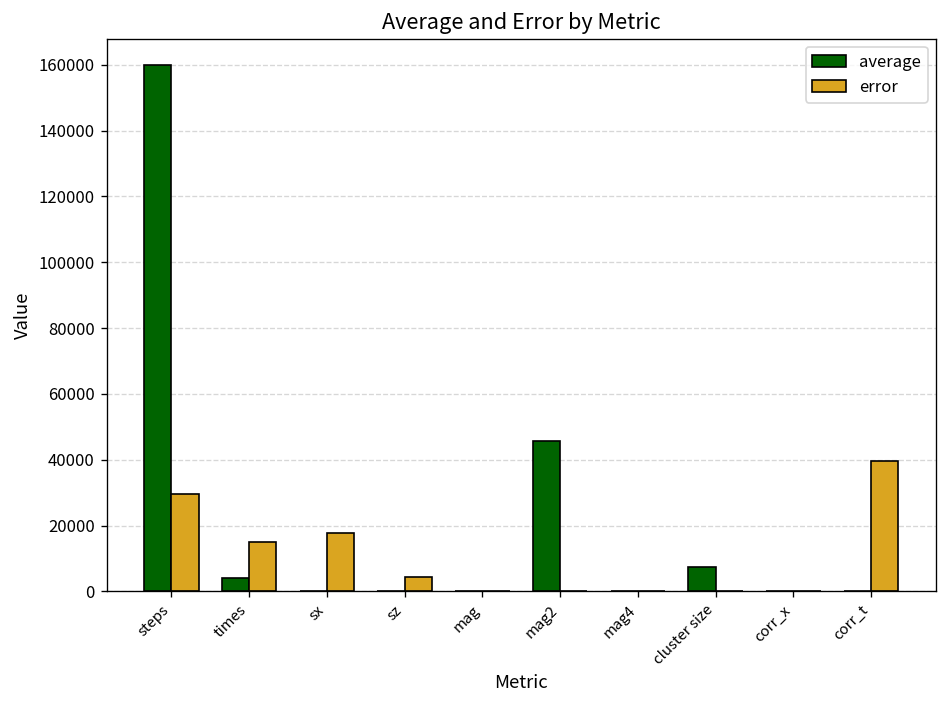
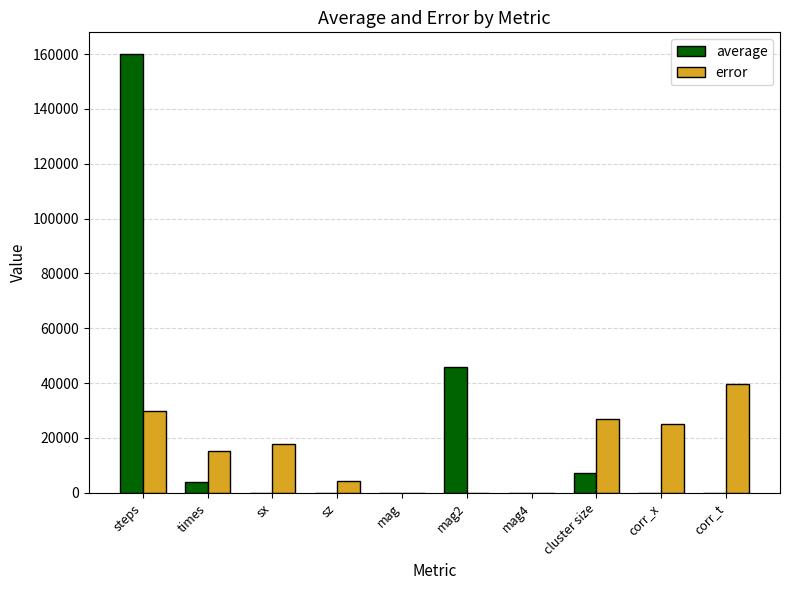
error, cluster size: 0 -> 27000
error, corr_x: 0 -> 25000
